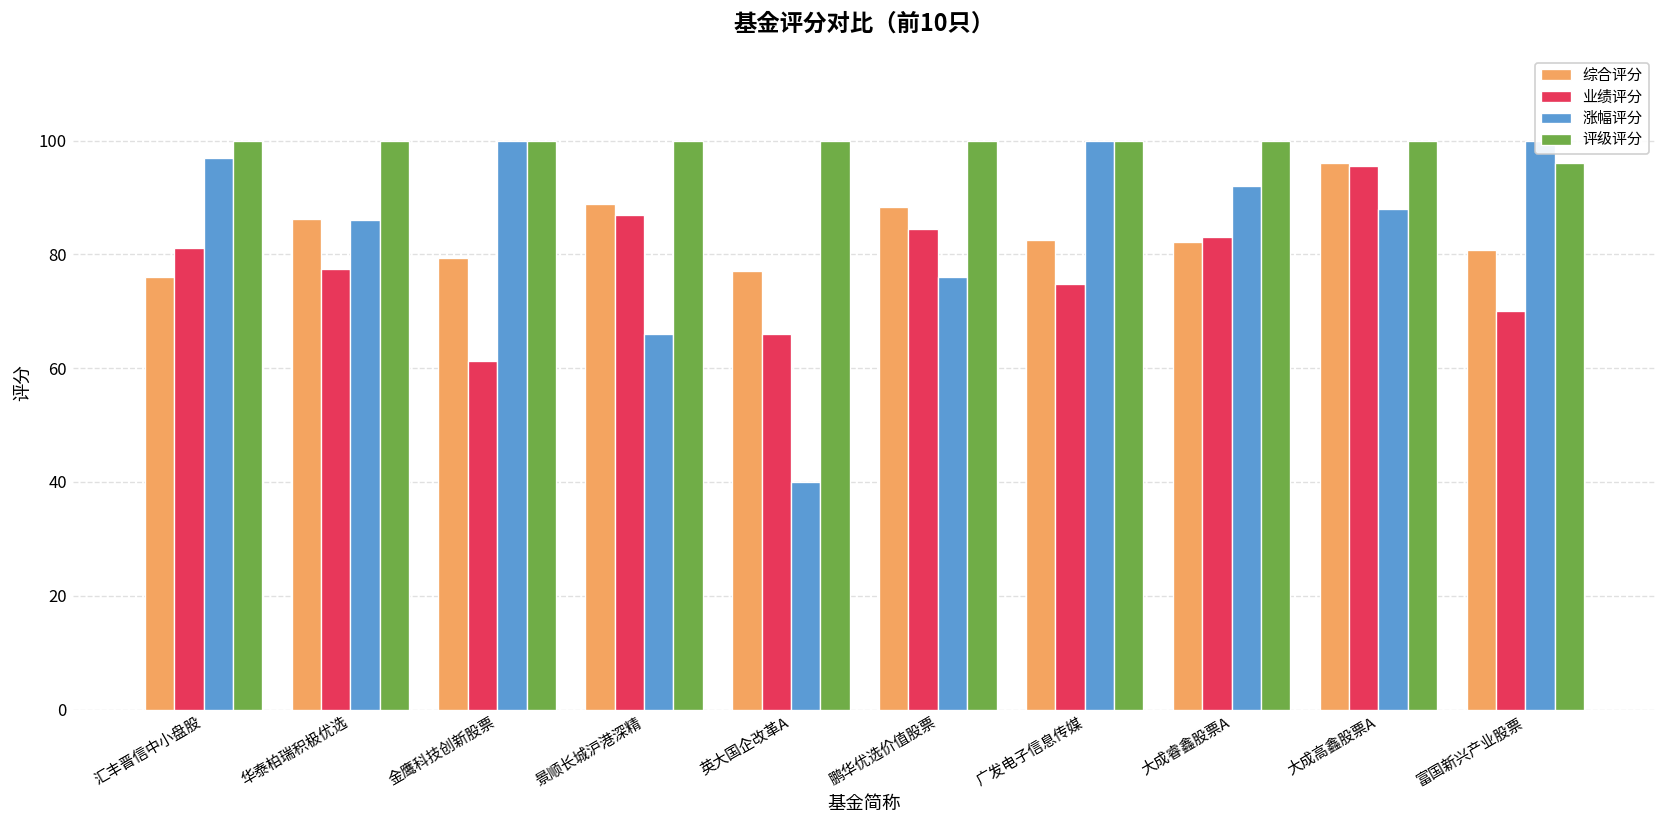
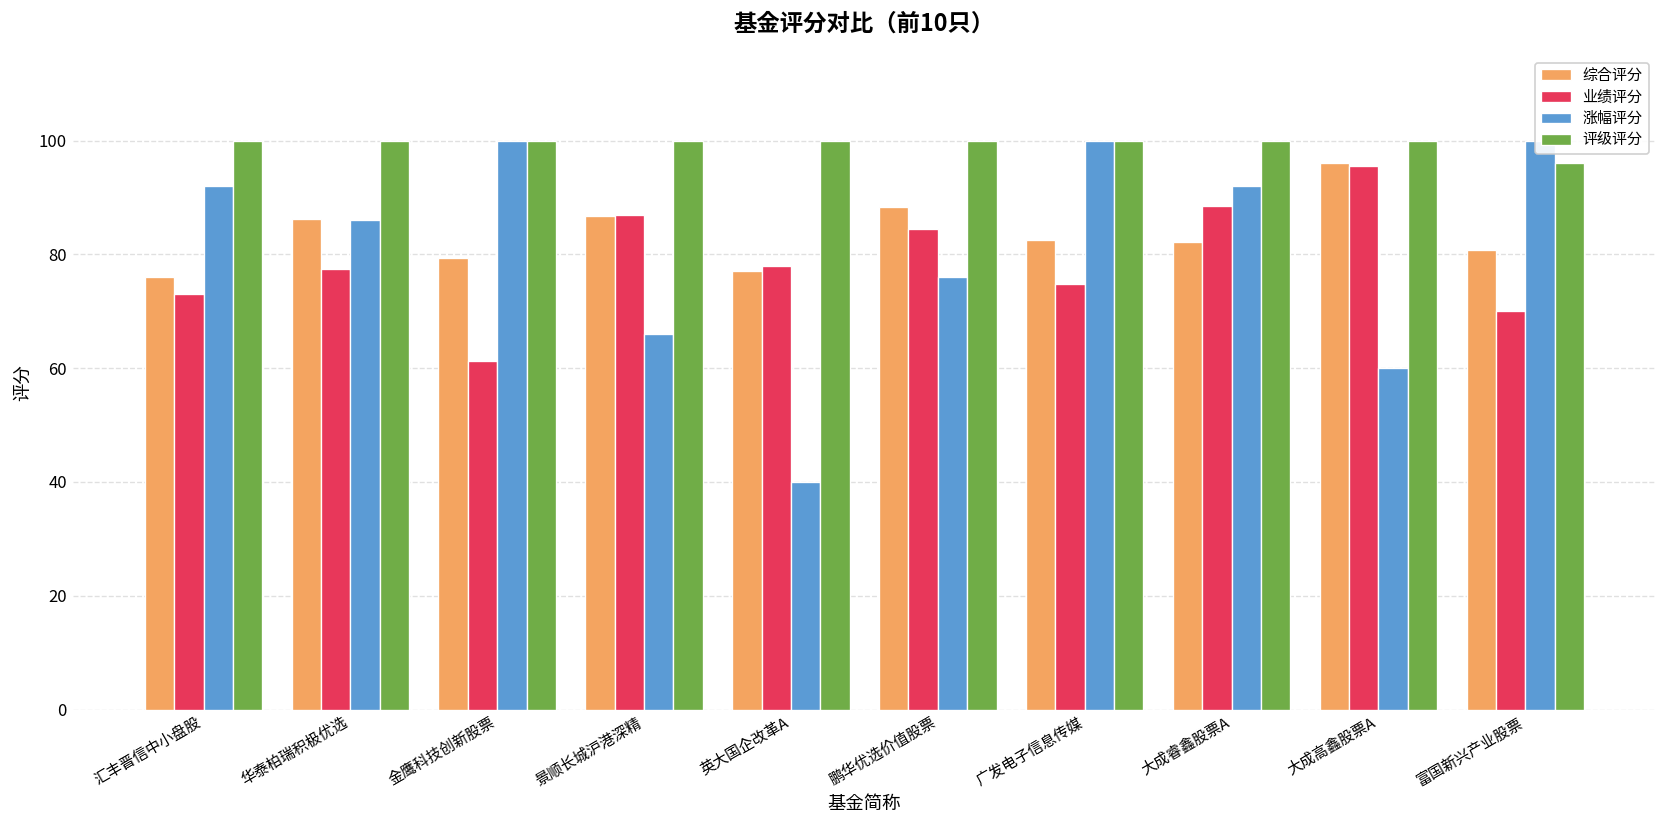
业绩评分, 汇丰晋信中小盘股: 81 -> 73
涨幅评分, 汇丰晋信中小盘股: 97 -> 92
综合评分, 景顺长城沪港深精: 89 -> 87
业绩评分, 英大国企改革A: 66 -> 78
业绩评分, 大成睿鑫股票A: 83 -> 89
涨幅评分, 大成高鑫股票A: 88 -> 60
